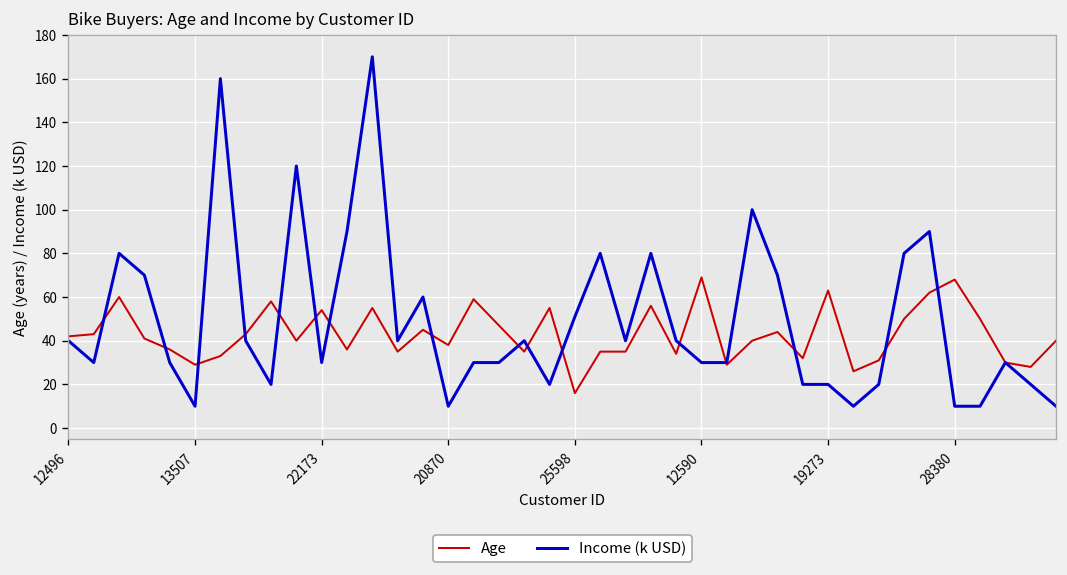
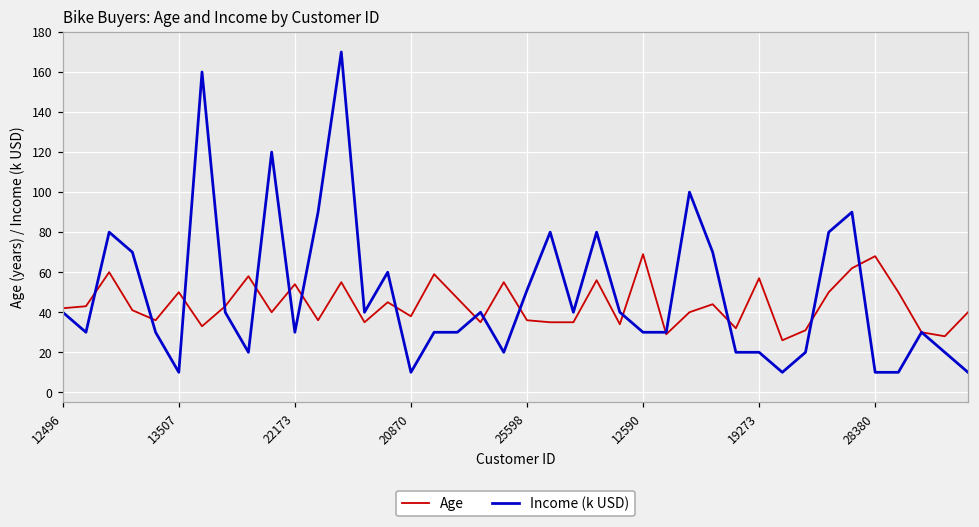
Age, 13507: 29 -> 50
Age, 25598: 16 -> 36
Age, 19273: 63 -> 57
